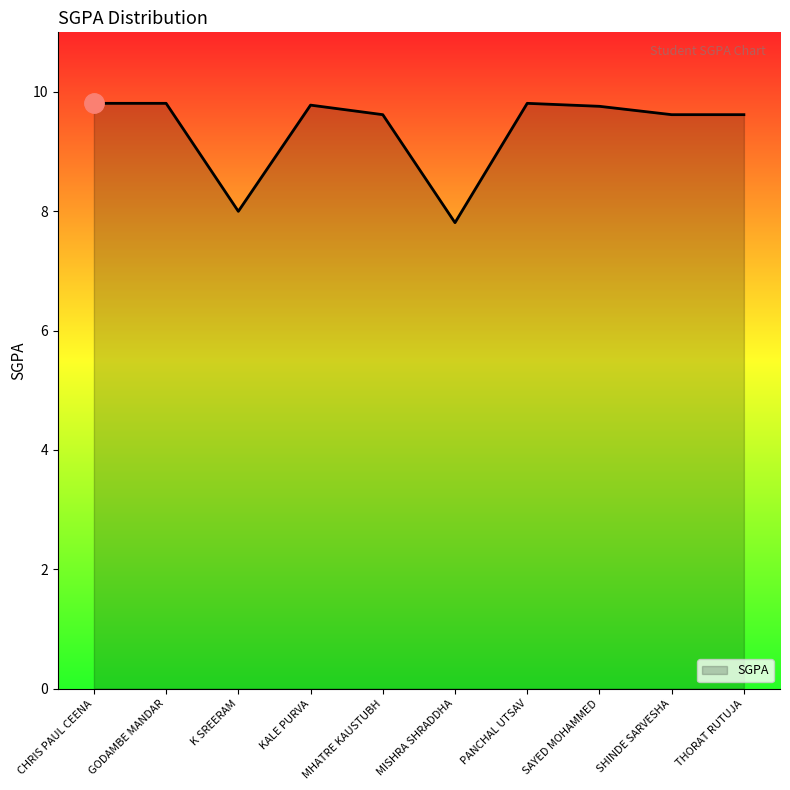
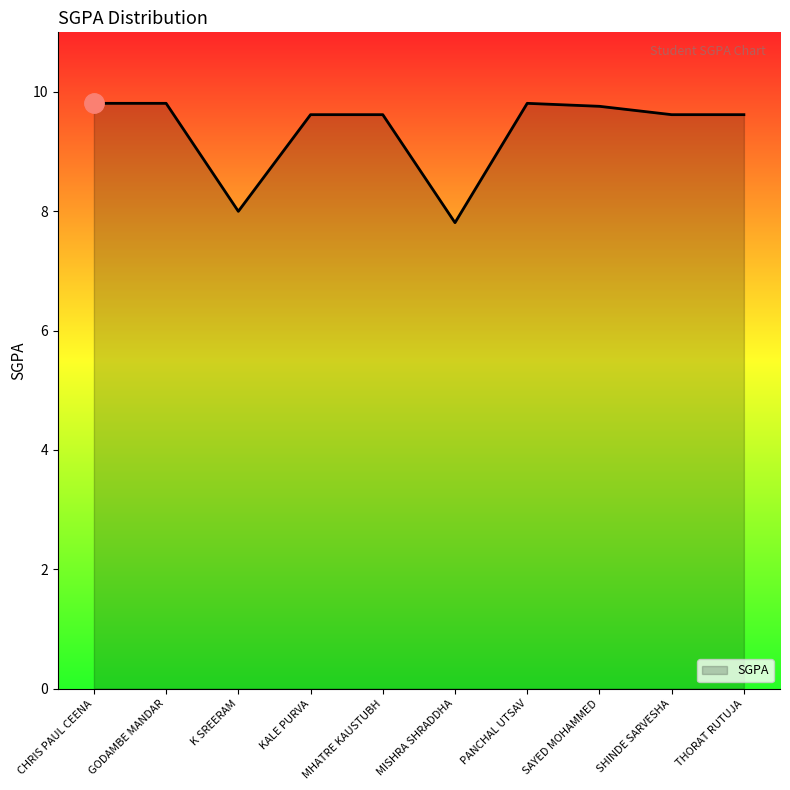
SGPA, KALE PURVA: 9.8 -> 9.6
